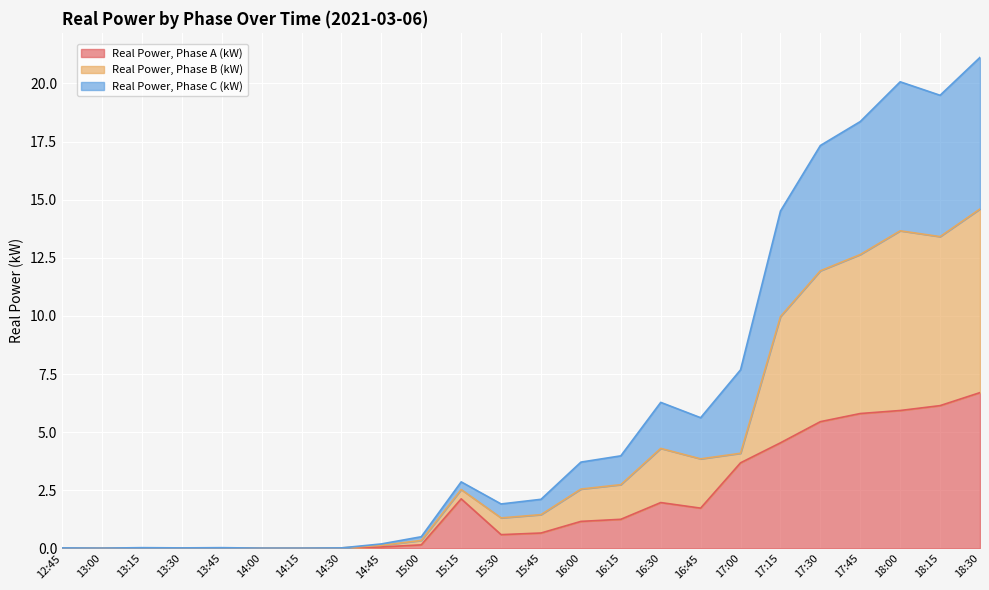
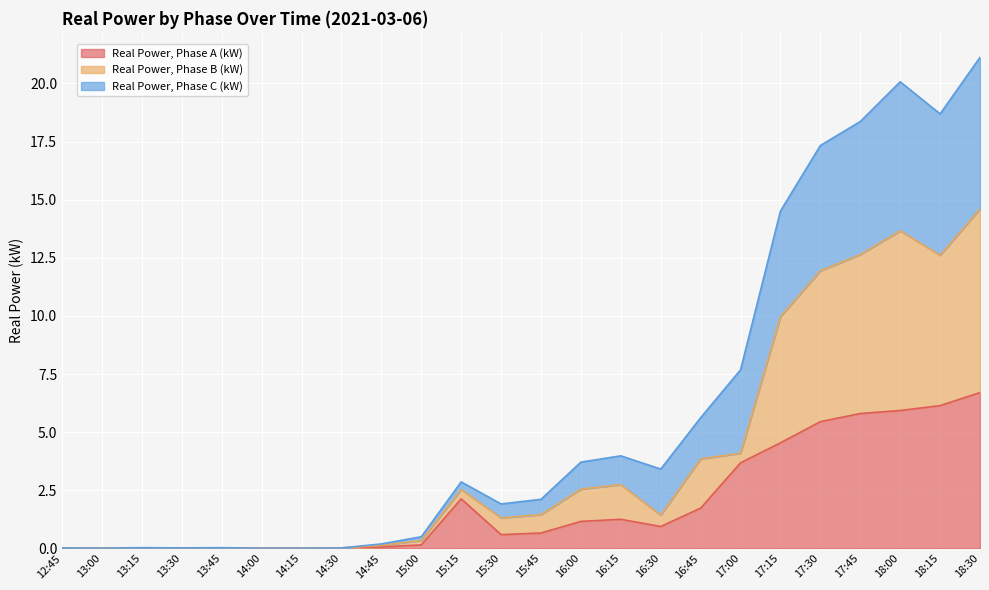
Real Power, Phase A (kW), 16:30: 2.0 -> 0.9
Real Power, Phase B (kW), 16:30: 2.3 -> 0.5
Real Power, Phase B (kW), 18:15: 7.3 -> 6.5
